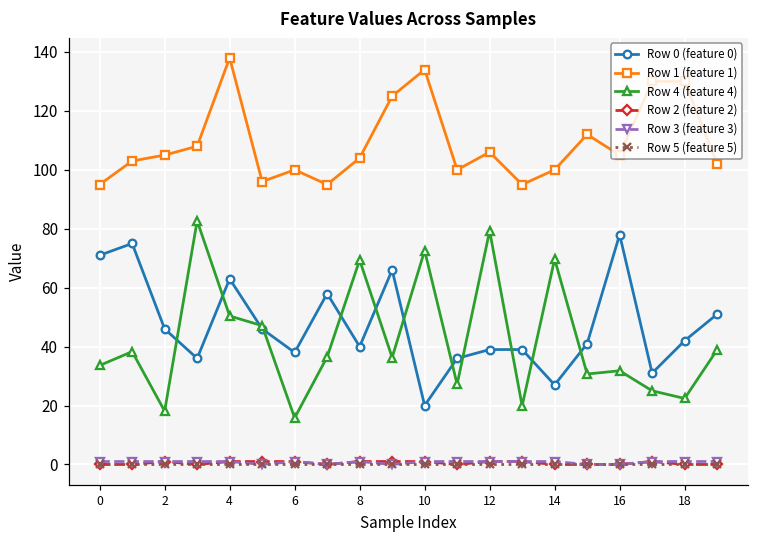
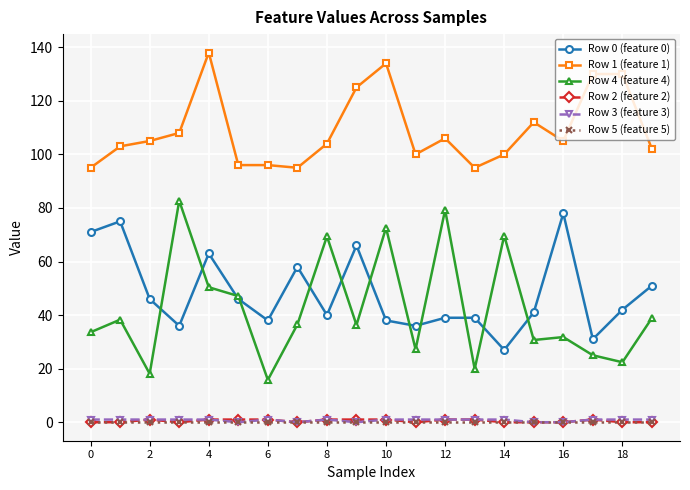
Row 1 (feature 1), 6: 100 -> 96
Row 0 (feature 0), 10: 20 -> 38
